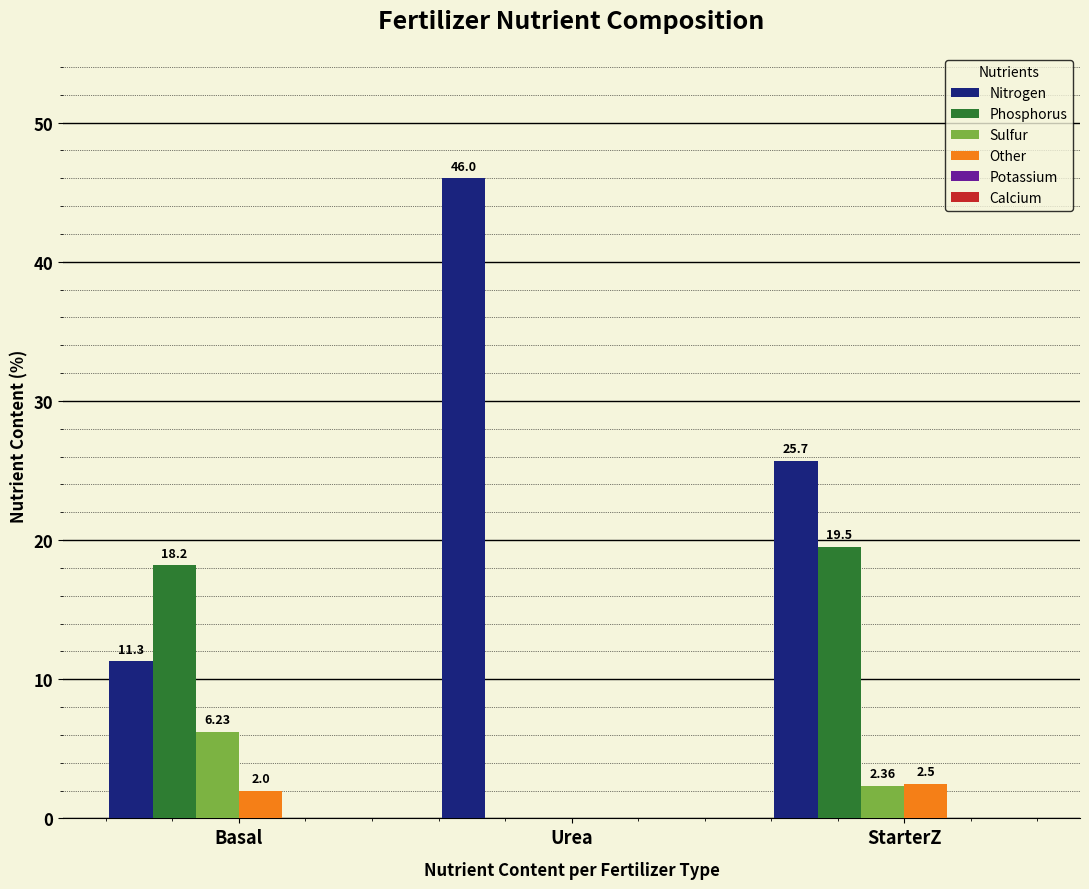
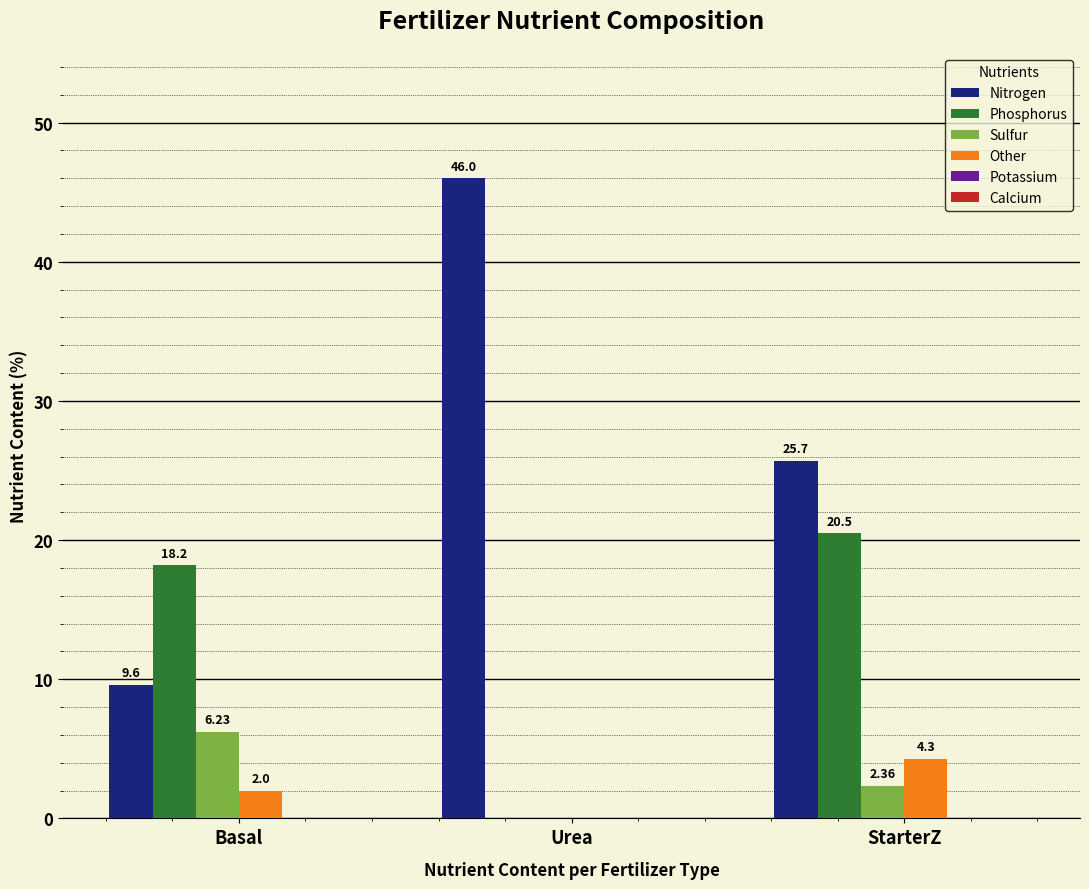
Nitrogen, Basal: 11.3 -> 9.6
Phosphorus, StarterZ: 19.5 -> 20.5
Other, StarterZ: 2.5 -> 4.3
